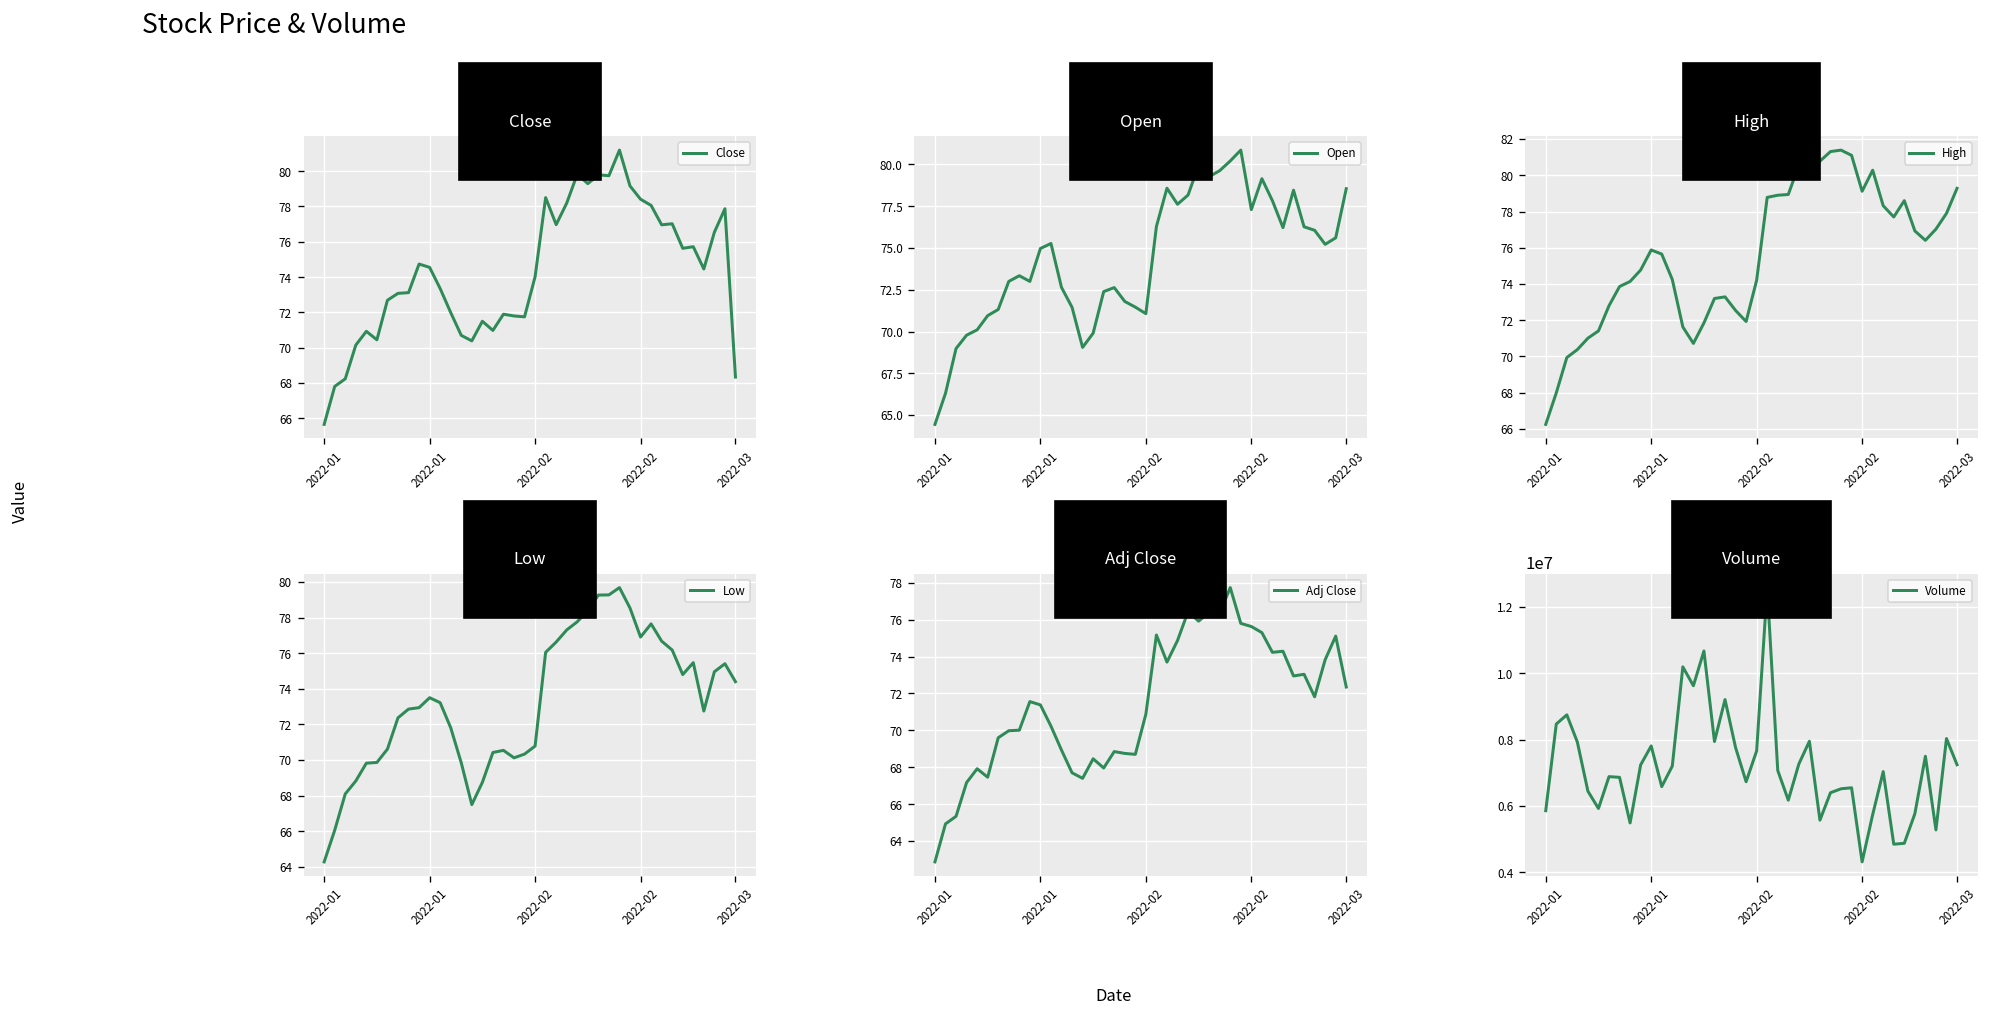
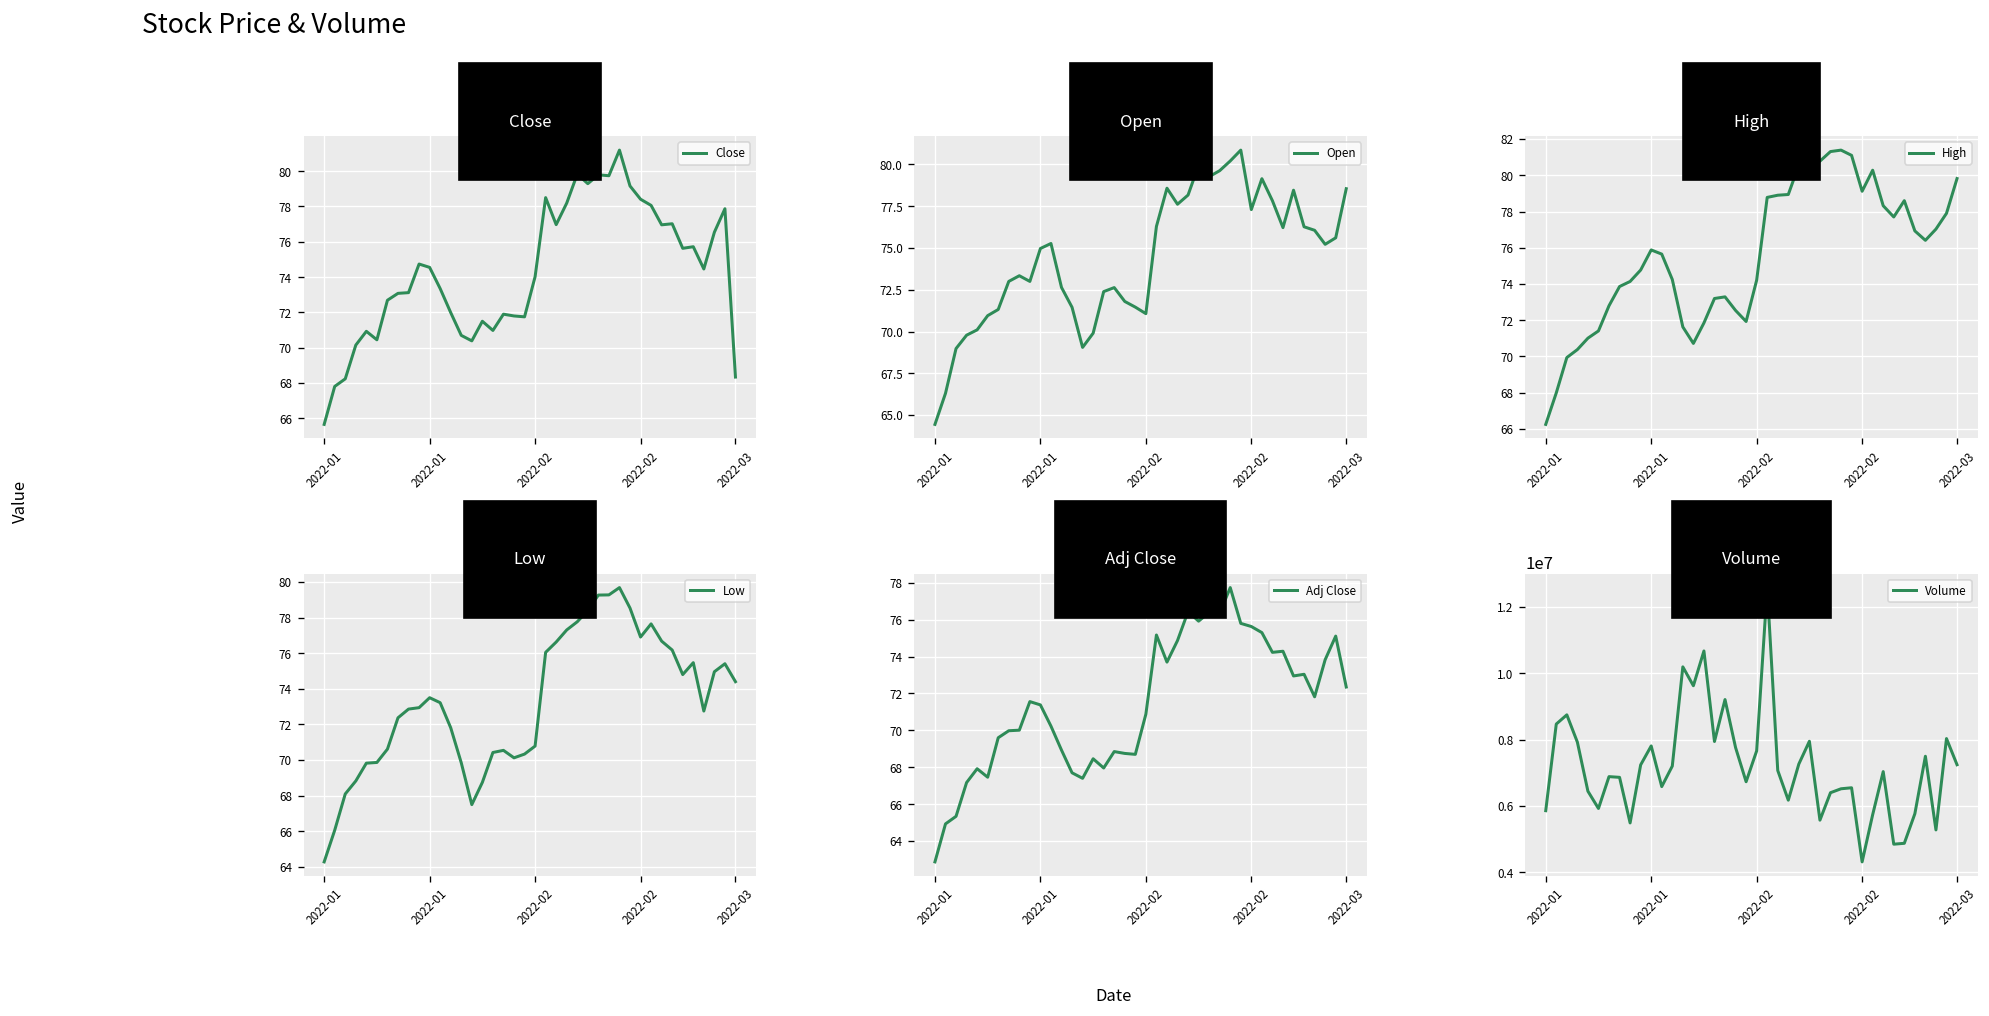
High, 2022-03: 79.3 -> 79.8
